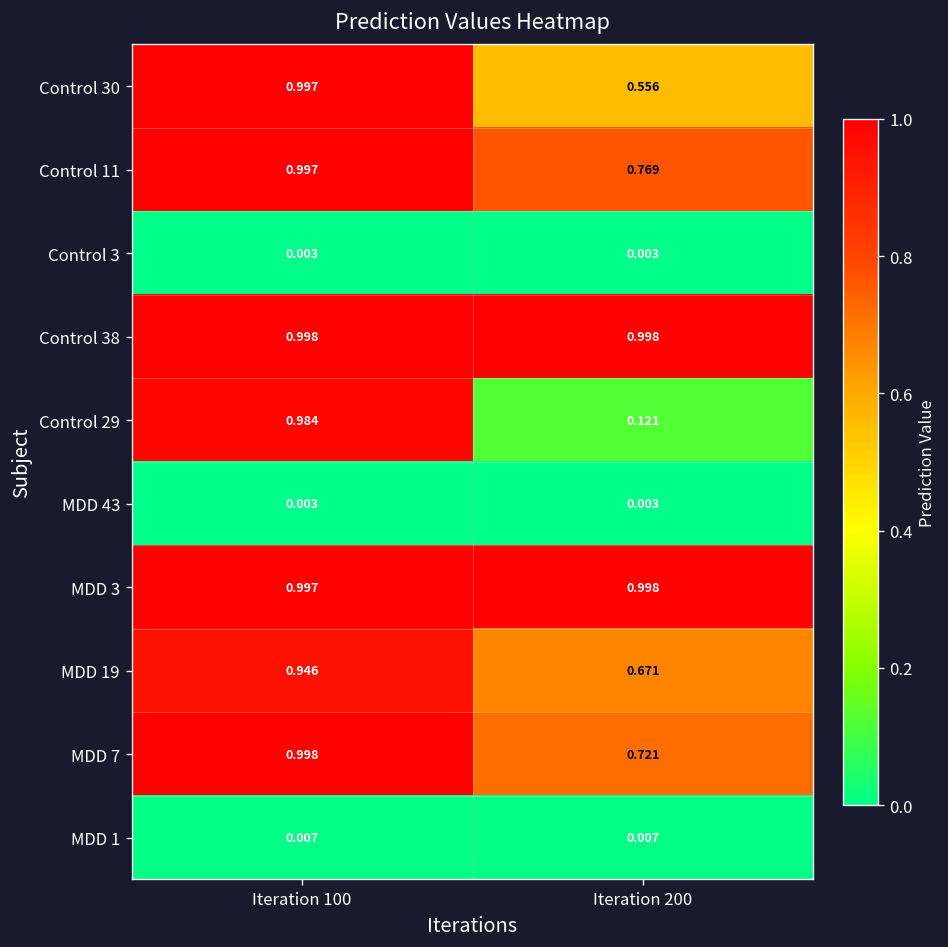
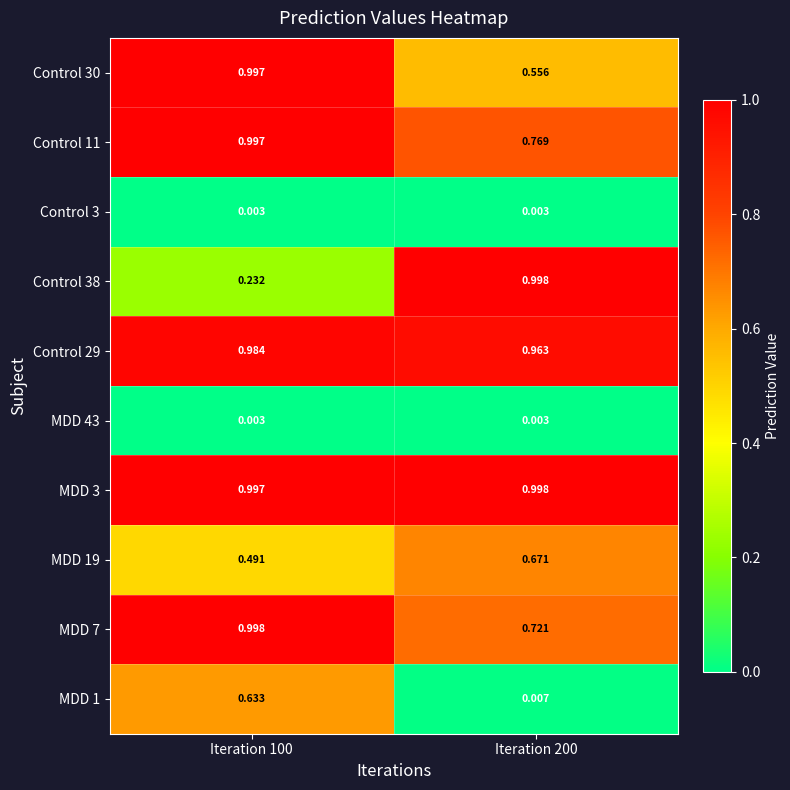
Control 38, Iteration 100: 0.998 -> 0.232
Control 29, Iteration 200: 0.121 -> 0.963
MDD 19, Iteration 100: 0.946 -> 0.491
MDD 1, Iteration 100: 0.007 -> 0.633
